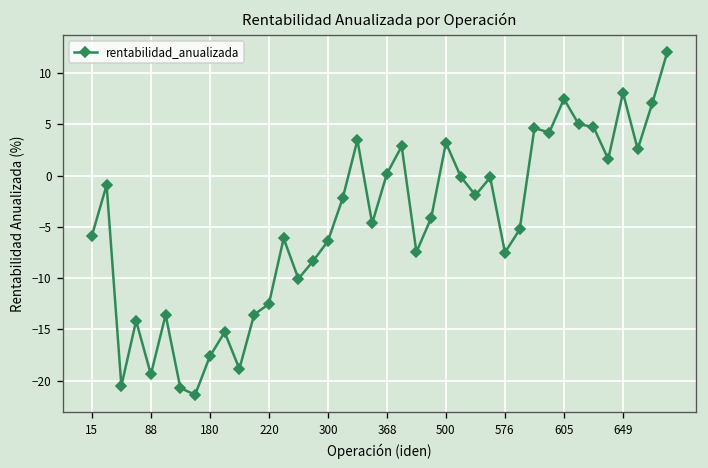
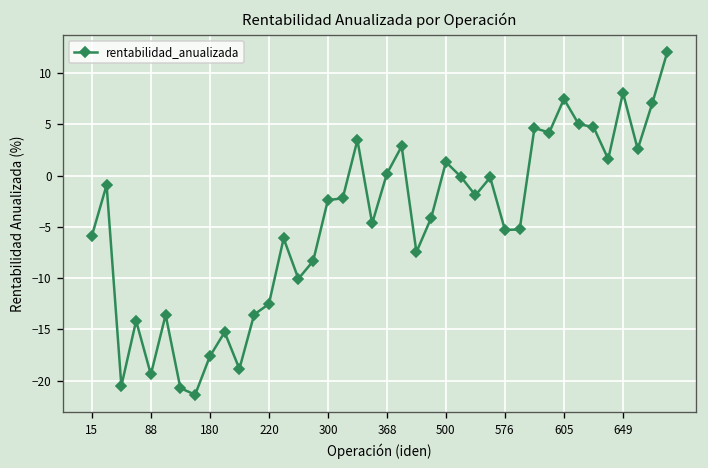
300: -6 -> -2
500: 3 -> 1
576: -8 -> -5
